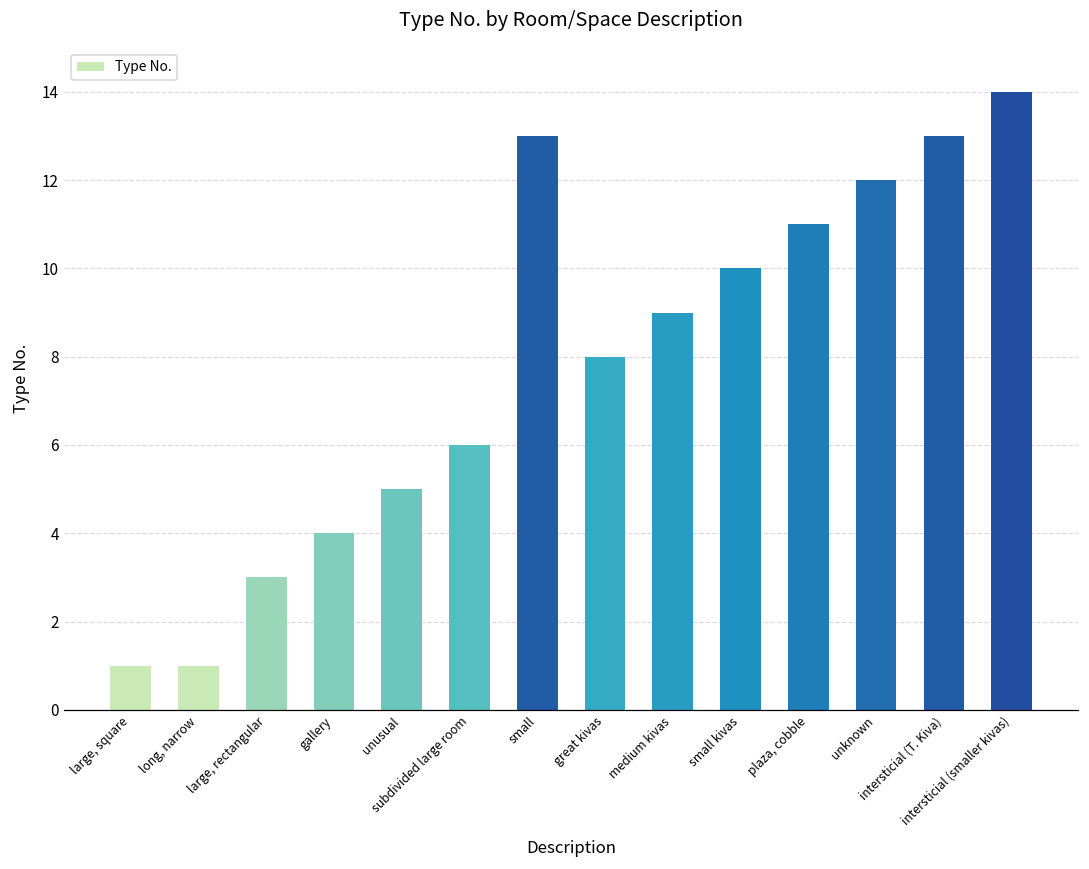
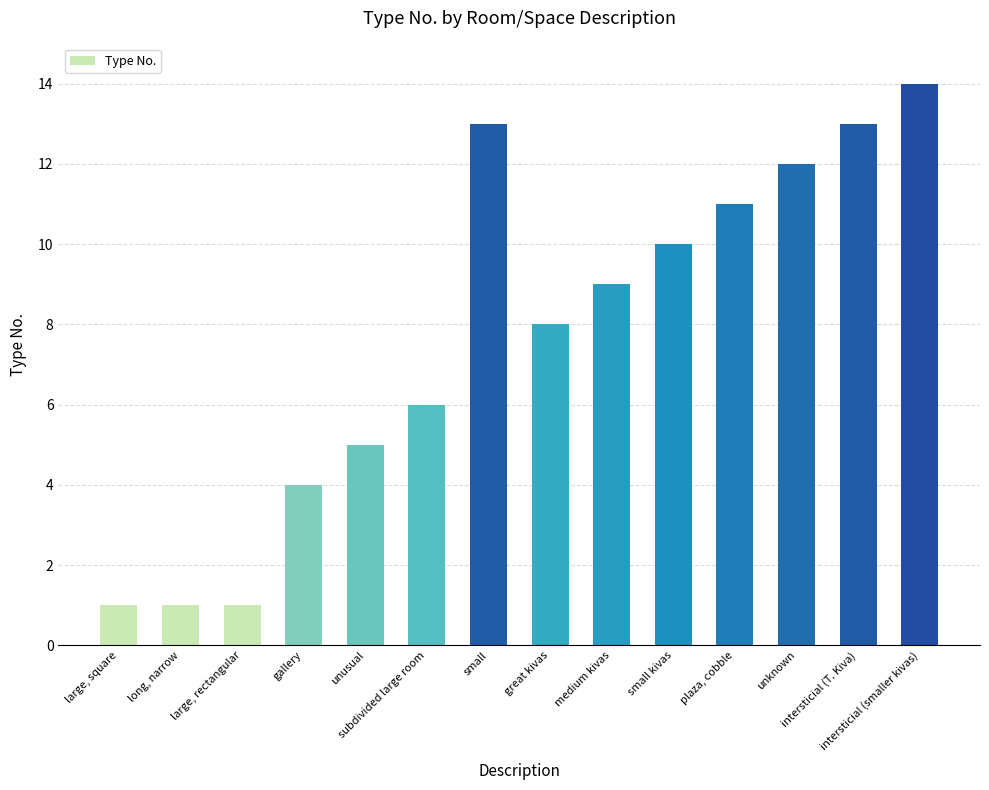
large, rectangular: 3 -> 1
